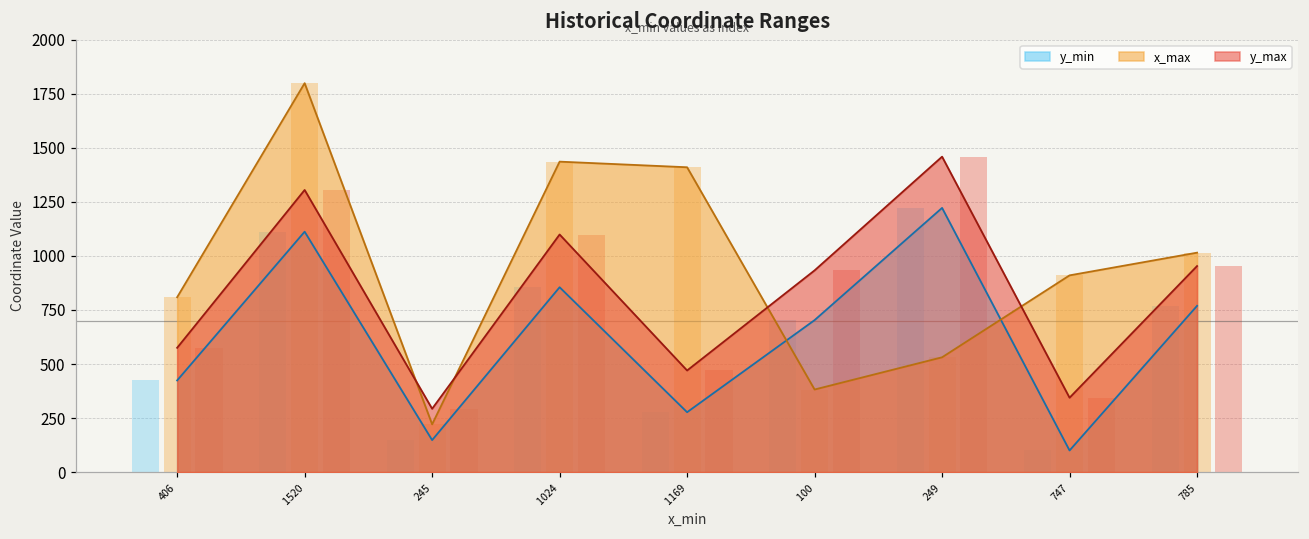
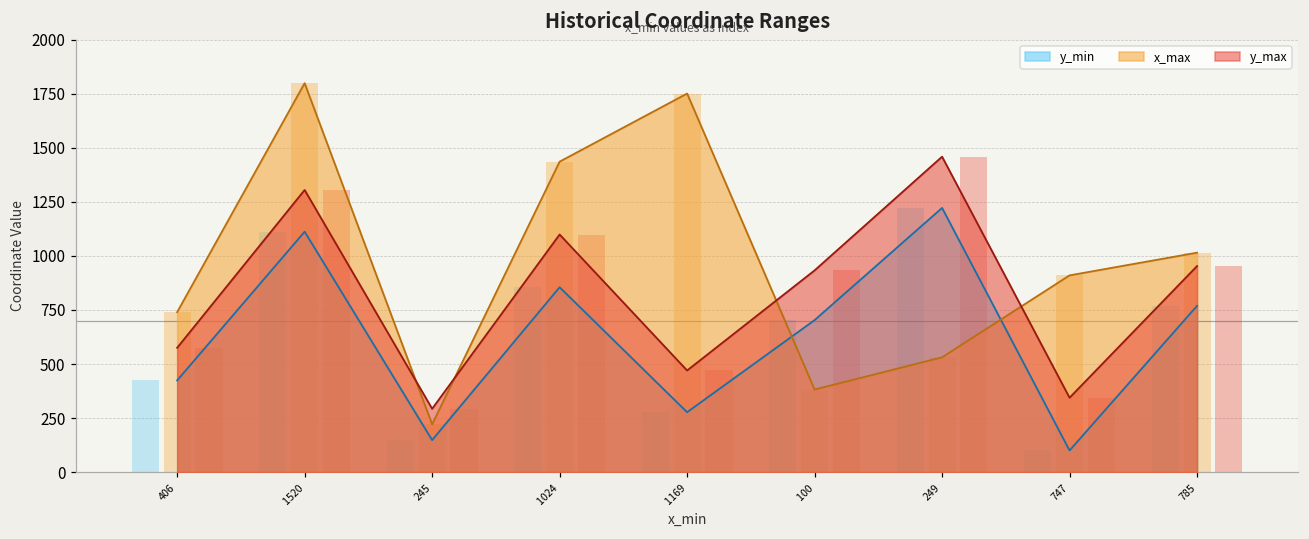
x_max, 406: 810 -> 740
x_max, 1169: 1410 -> 1750
